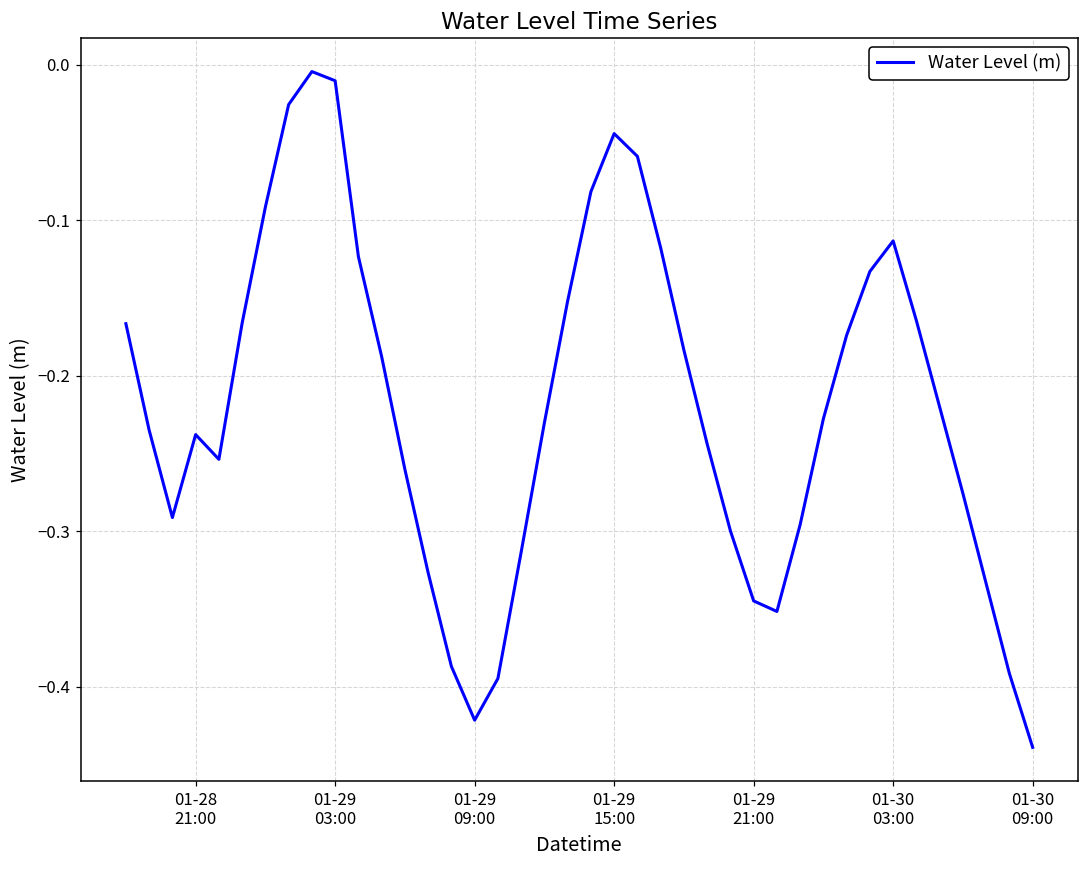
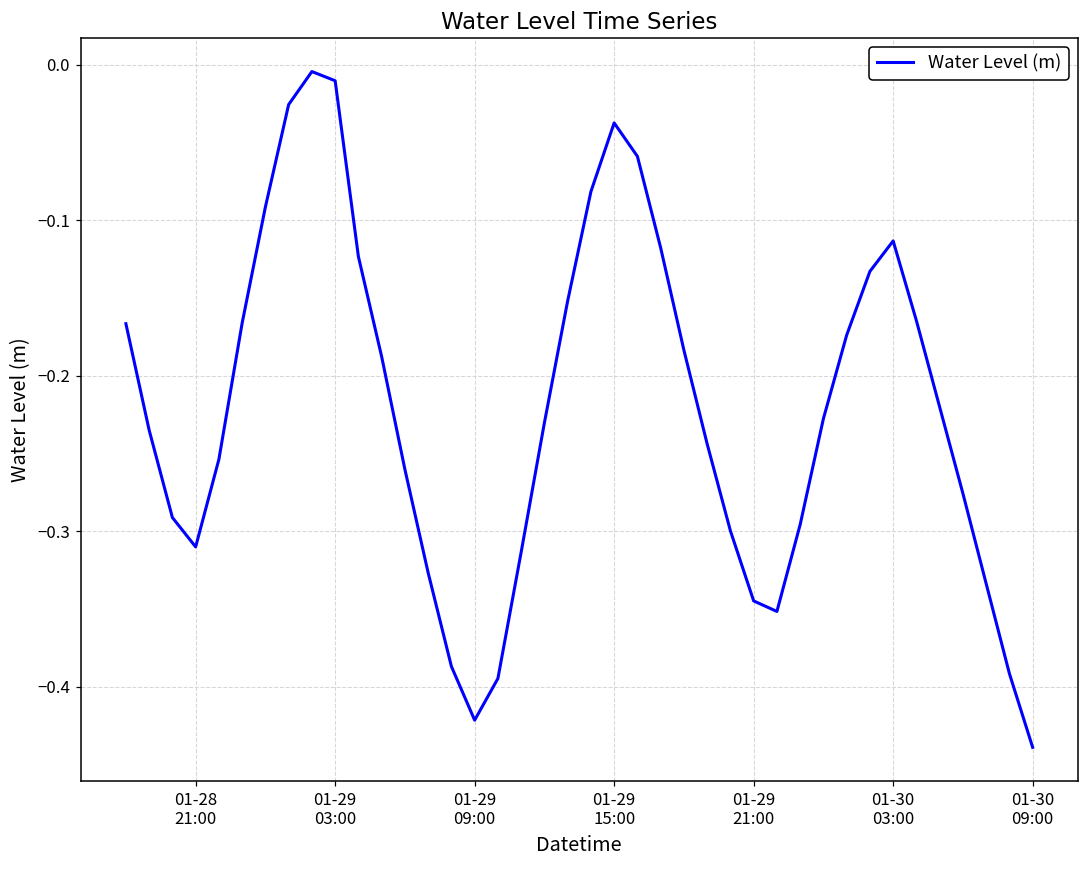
01-28 21:00: -0.238 -> -0.310
01-29 15:00: -0.044 -> -0.037
